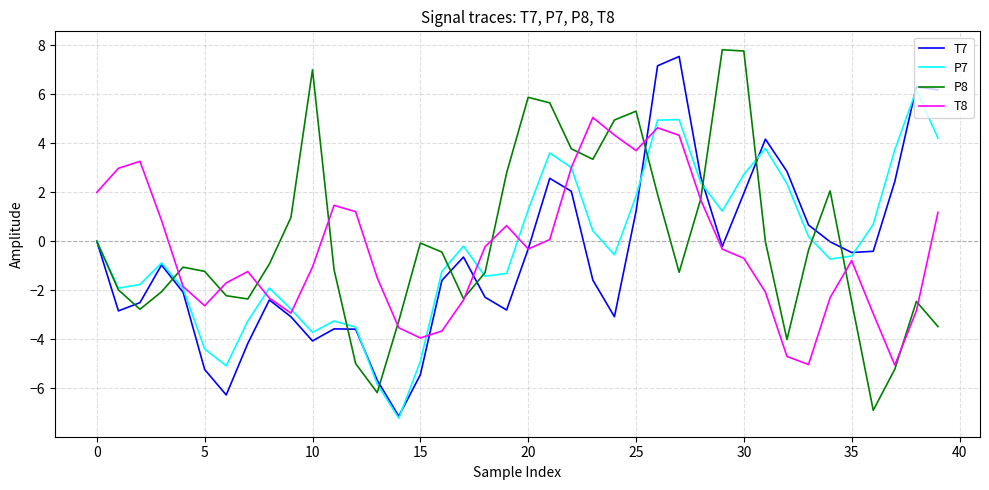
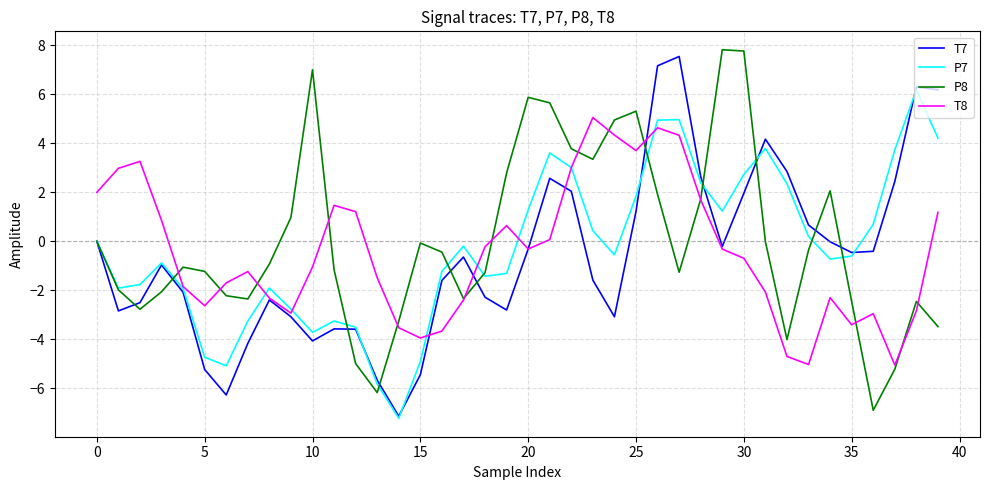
P7, 5: -4.4 -> -4.7
T8, 35: -0.8 -> -3.4
